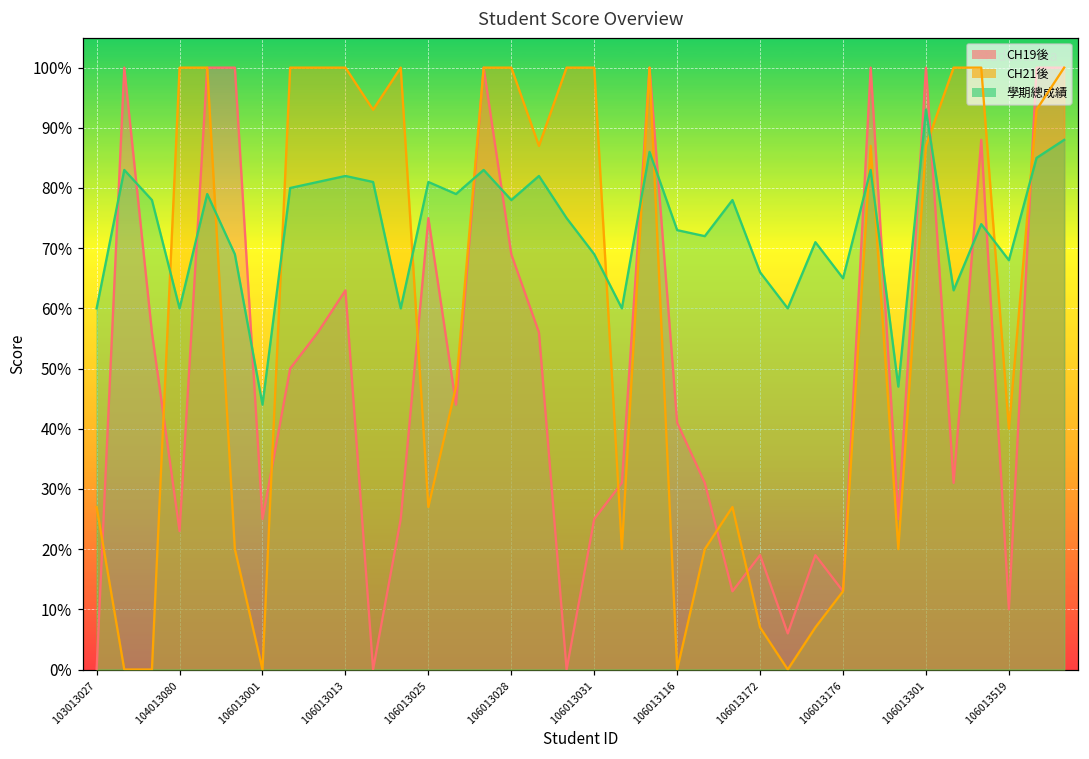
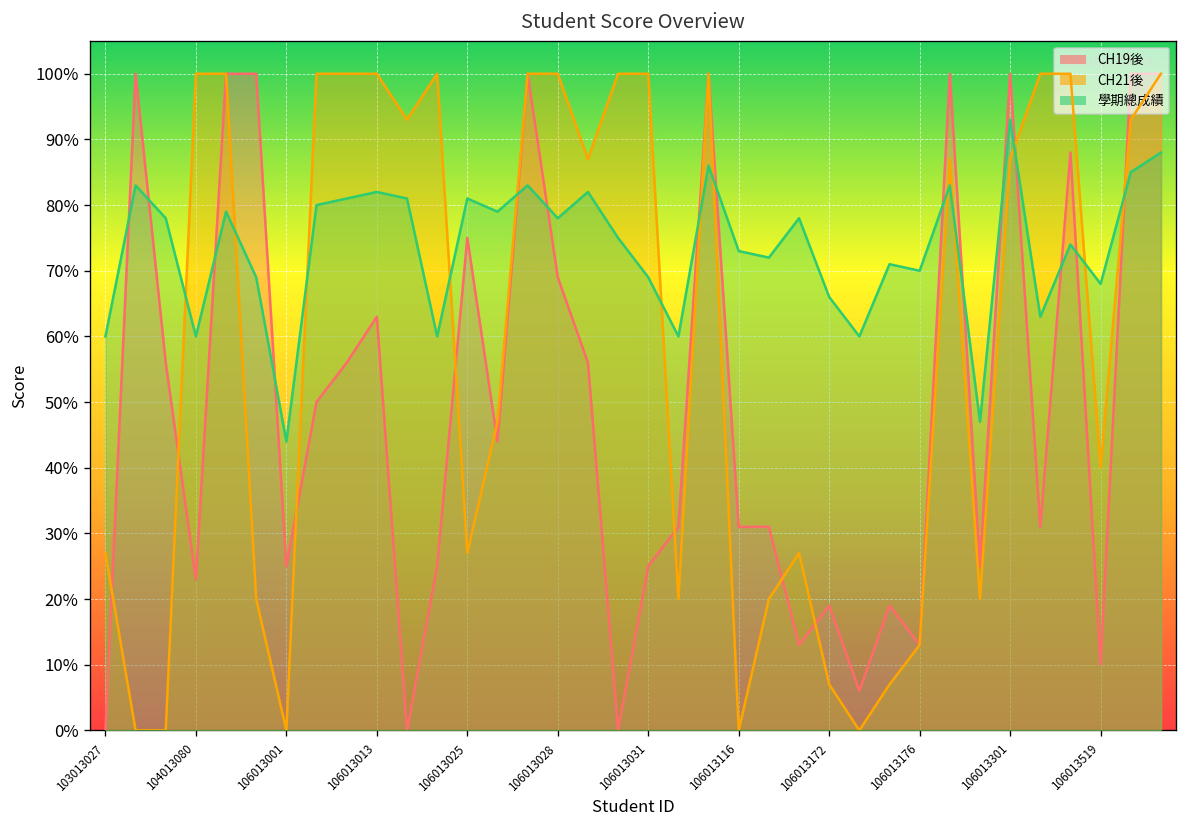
CH19後, 106013116: 41% -> 31%
學期總成績, 106013176: 65% -> 70%
